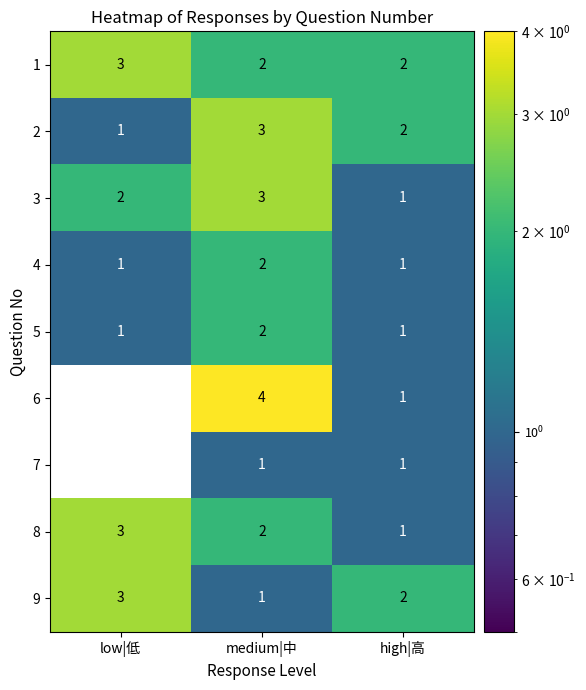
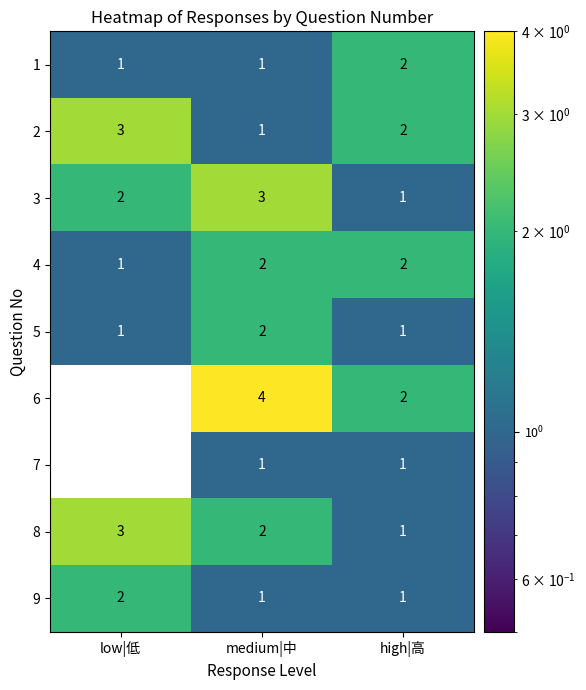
1, low|低: 3 -> 1
1, medium|中: 2 -> 1
2, low|低: 1 -> 3
2, medium|中: 3 -> 1
4, high|高: 1 -> 2
6, high|高: 1 -> 2
9, low|低: 3 -> 2
9, high|高: 2 -> 1
